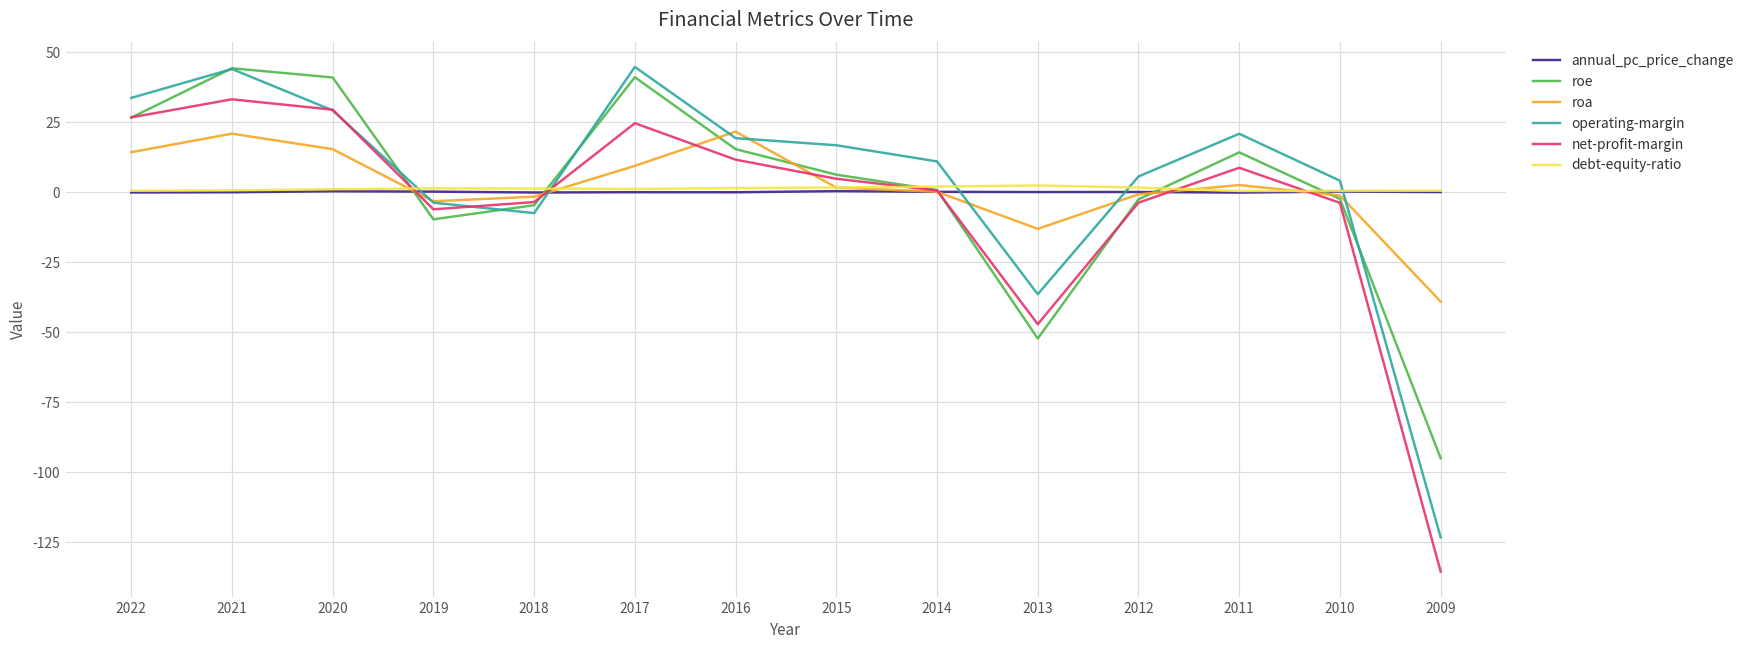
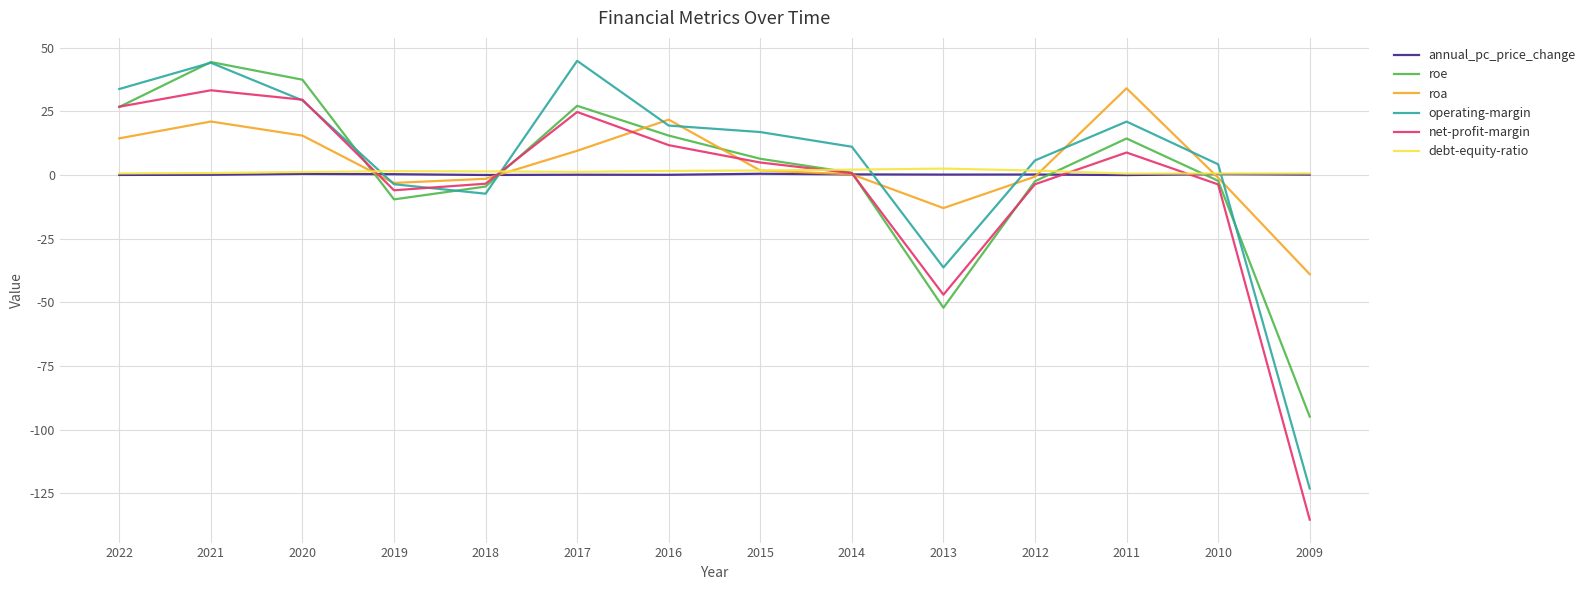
roe, 2020: 41 -> 37
roe, 2017: 41 -> 27
roa, 2011: 3 -> 34
